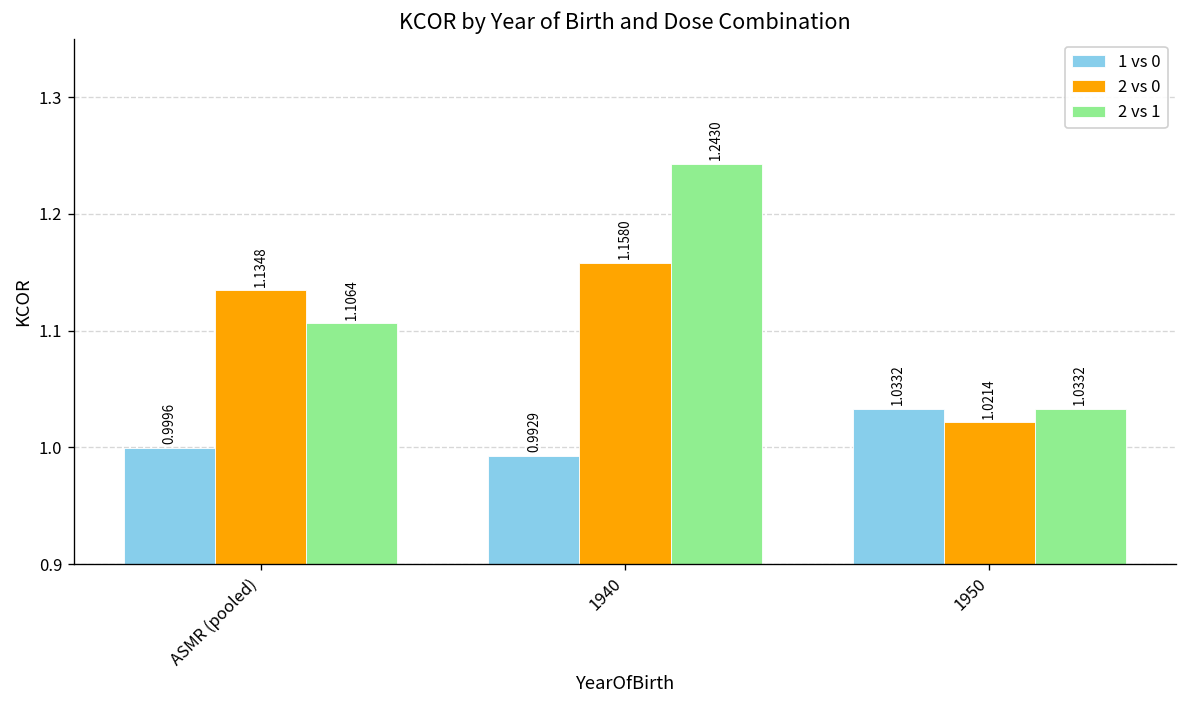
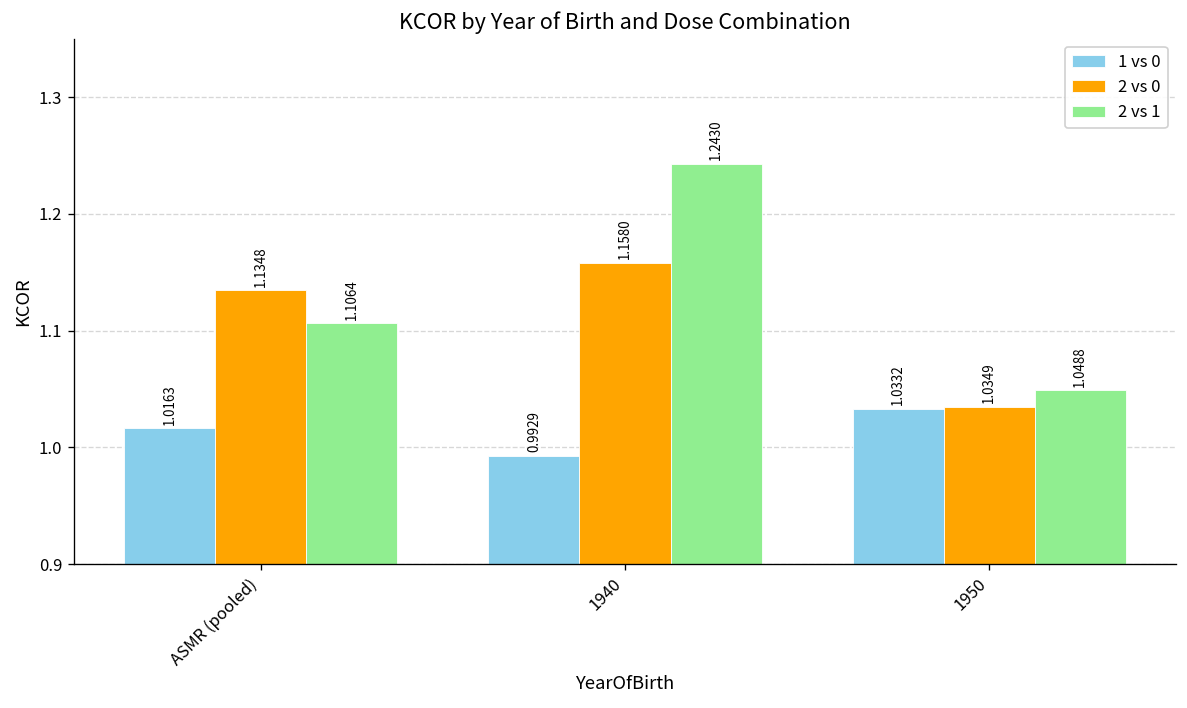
1 vs 0, ASMR (pooled): 0.9996 -> 1.0163
2 vs 0, 1950: 1.0214 -> 1.0349
2 vs 1, 1950: 1.0332 -> 1.0488
